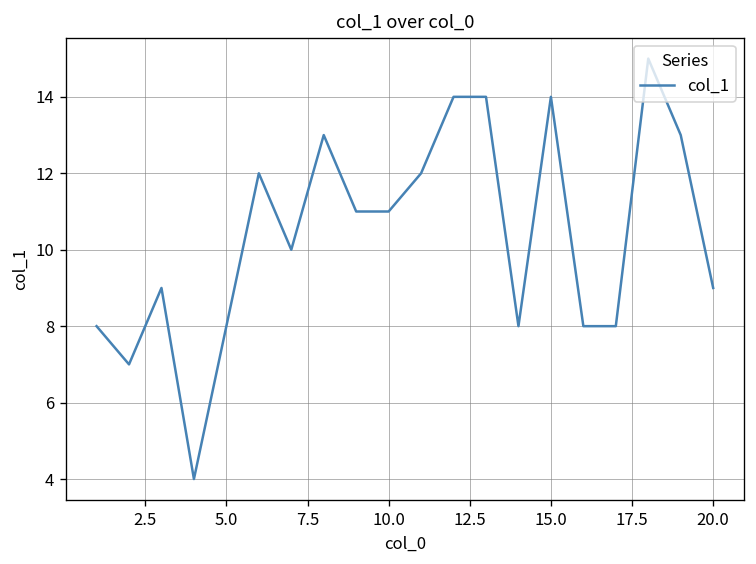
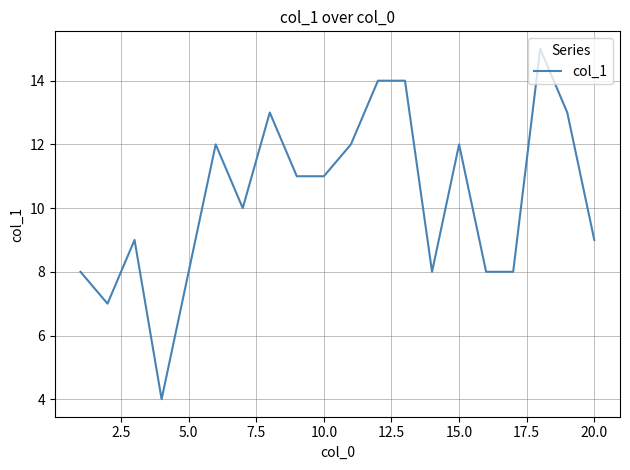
15.0: 14 -> 12
